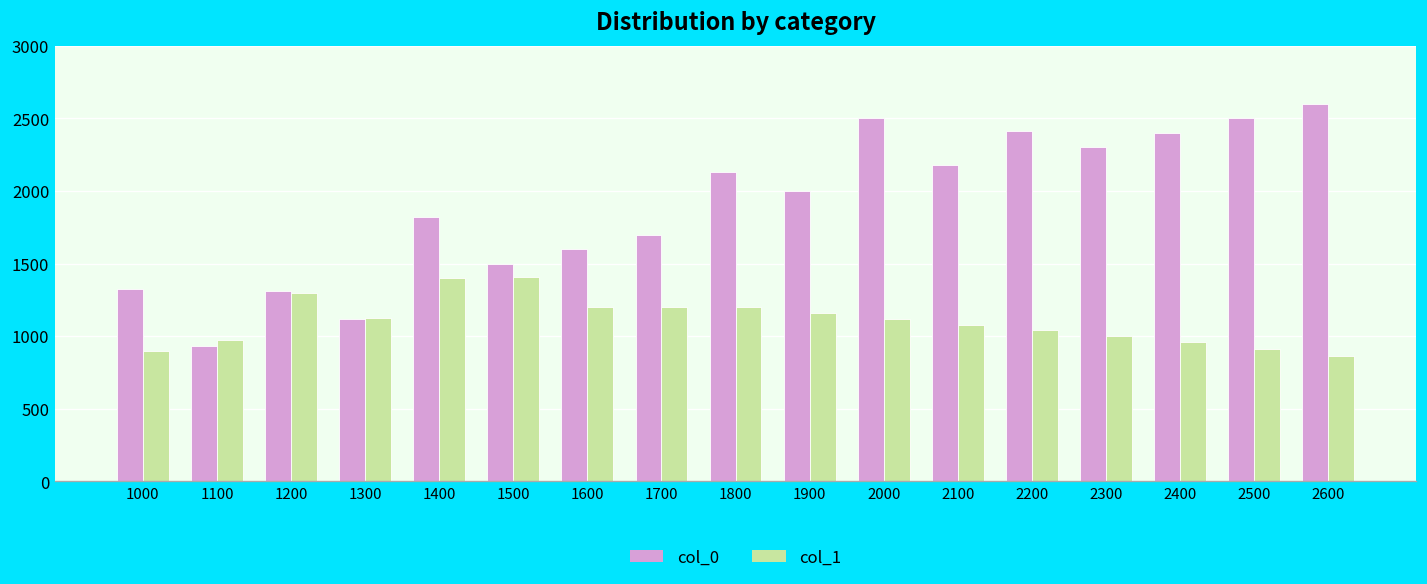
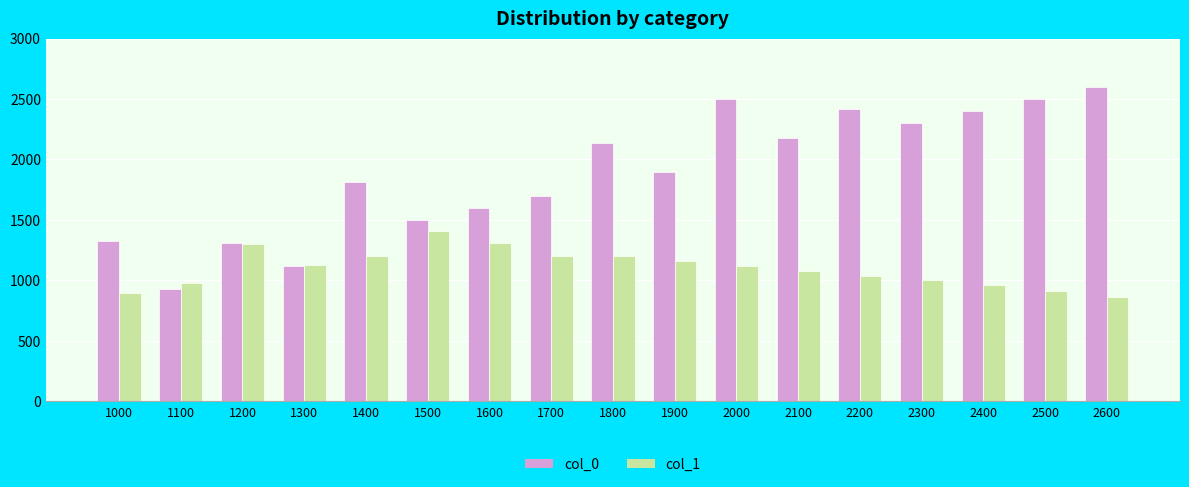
col_1, 1400: 1400 -> 1200
col_1, 1600: 1200 -> 1310
col_0, 1900: 2000 -> 1900
